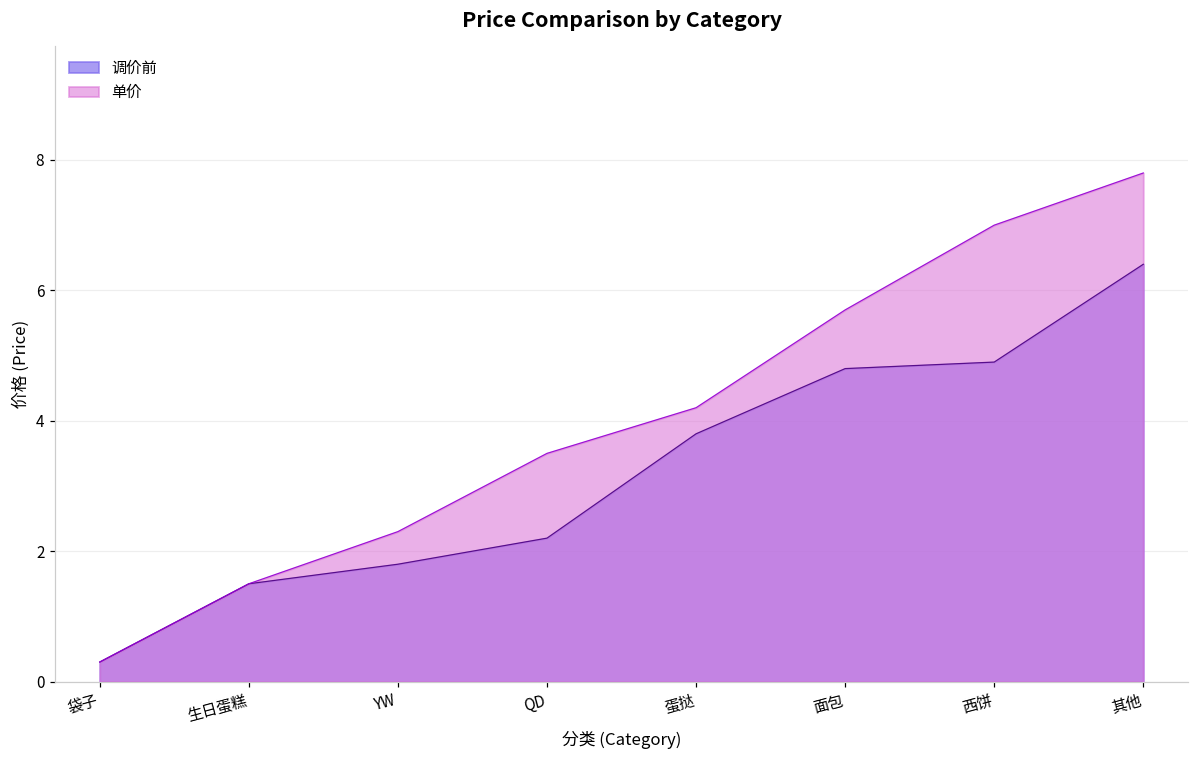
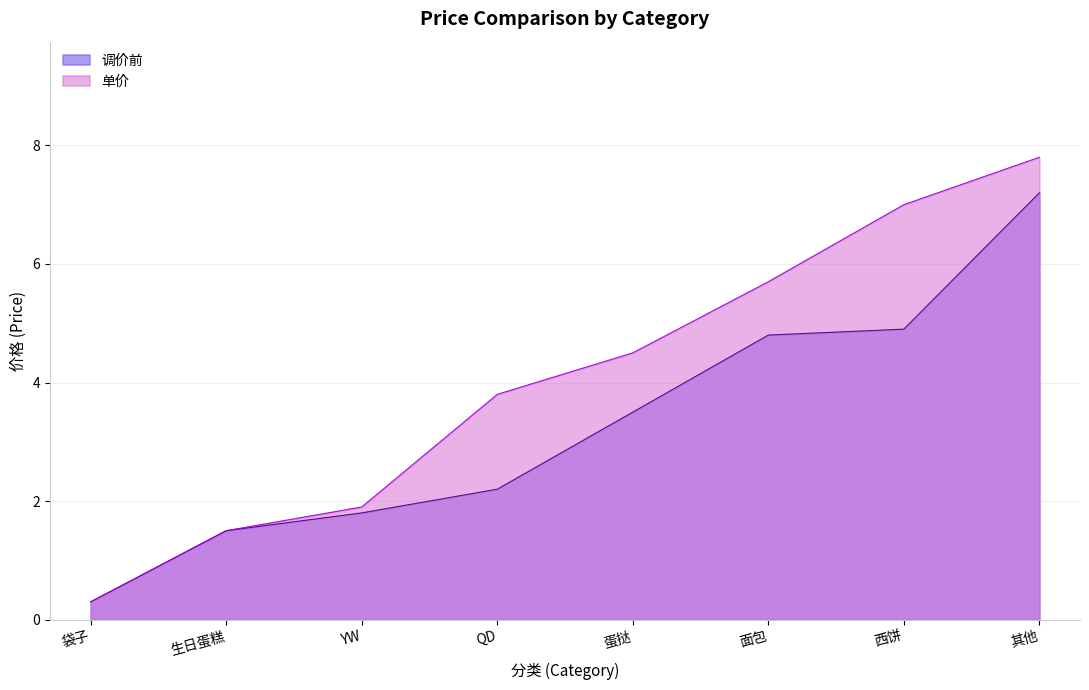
单价, YW: 2.3 -> 1.9
单价, QD: 3.5 -> 3.8
调价前, 蛋挞: 3.8 -> 3.5
单价, 蛋挞: 4.2 -> 4.5
调价前, 其他: 6.4 -> 7.2
